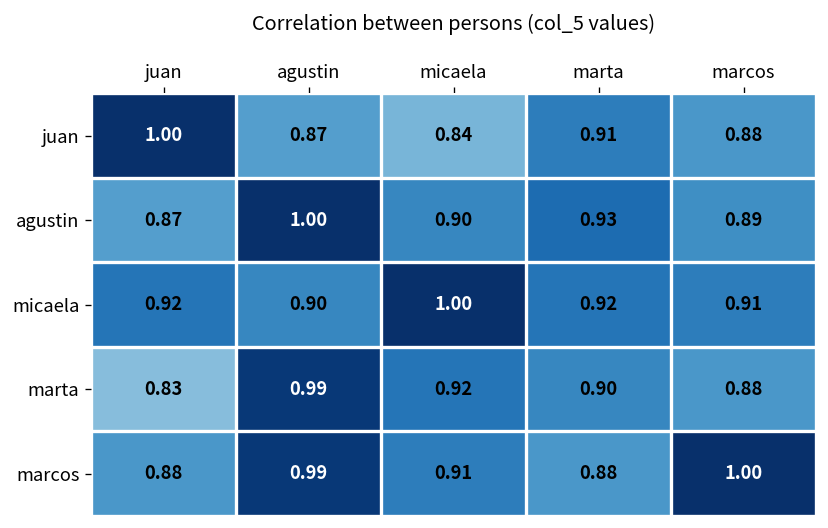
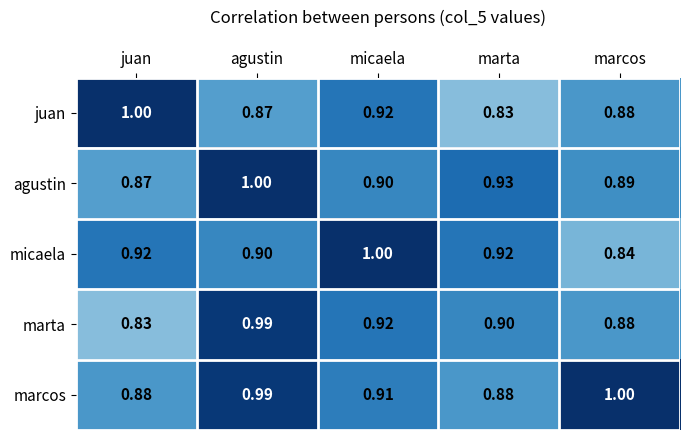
juan, micaela: 0.84 -> 0.92
juan, marta: 0.91 -> 0.83
micaela, marcos: 0.91 -> 0.84
